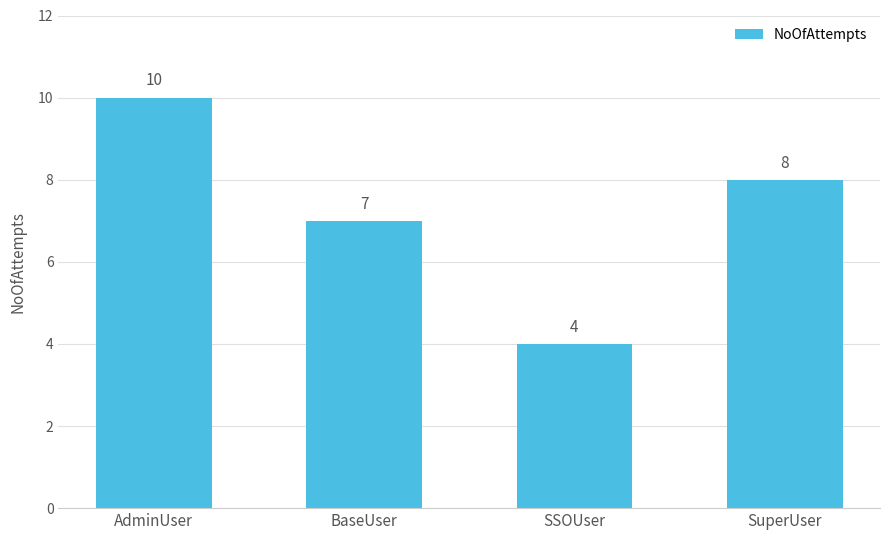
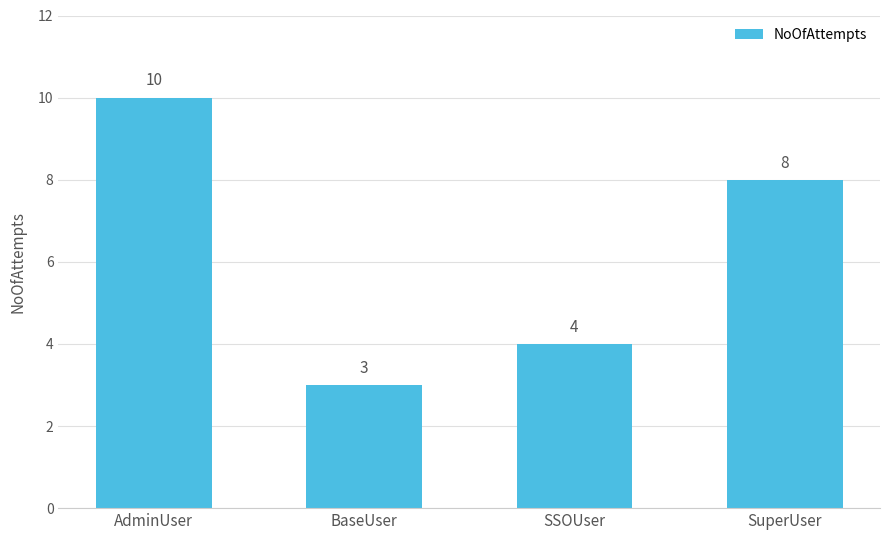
BaseUser: 7 -> 3
